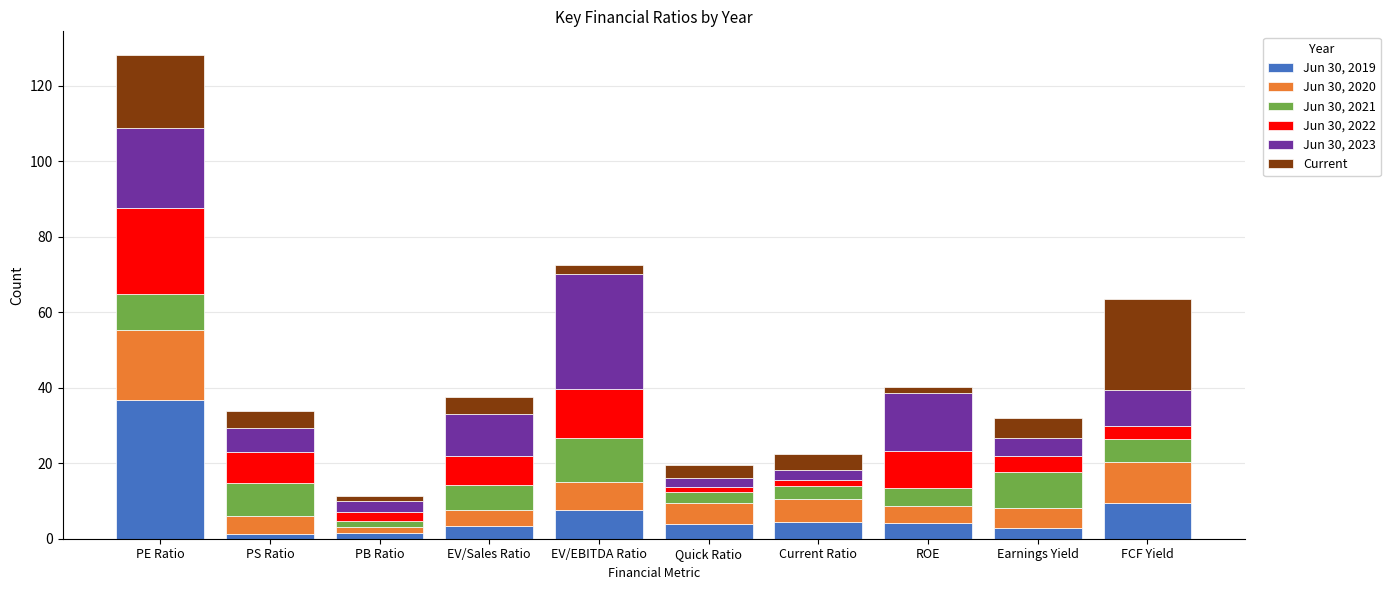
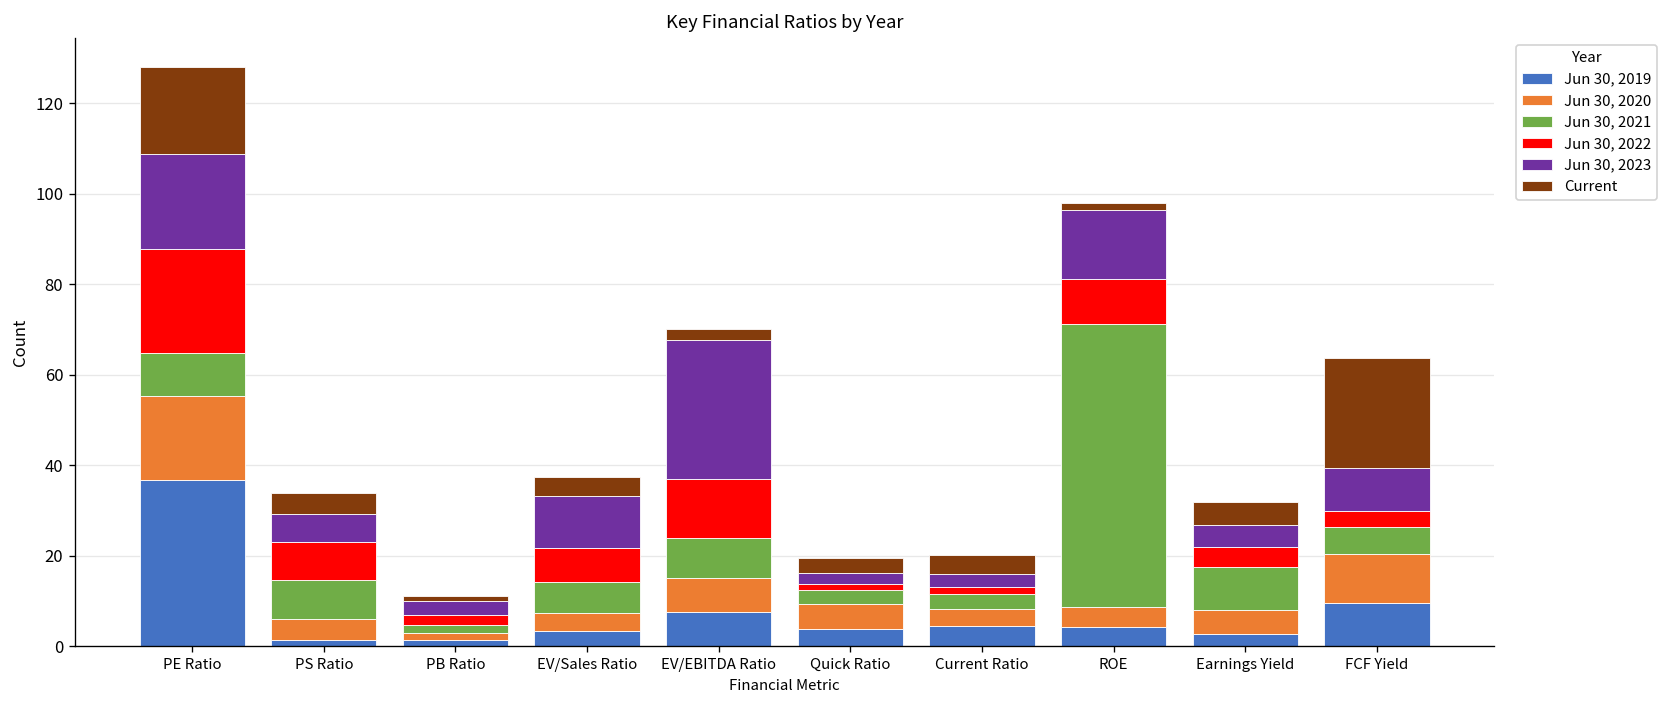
Jun 30, 2021, EV/EBITDA Ratio: 11 -> 9
Jun 30, 2020, Current Ratio: 6 -> 4
Jun 30, 2021, ROE: 5 -> 62
